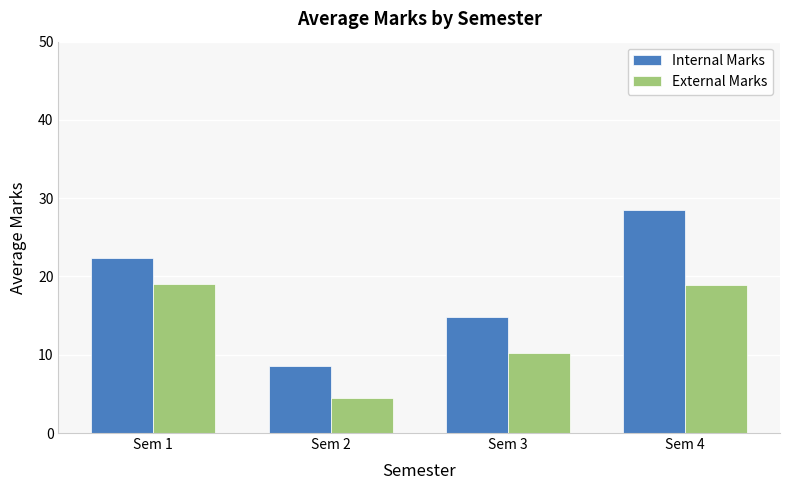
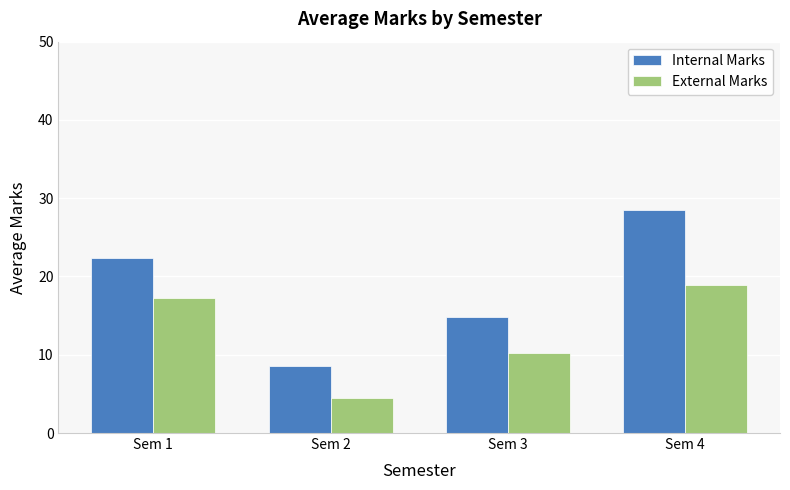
External Marks, Sem 1: 19 -> 17
